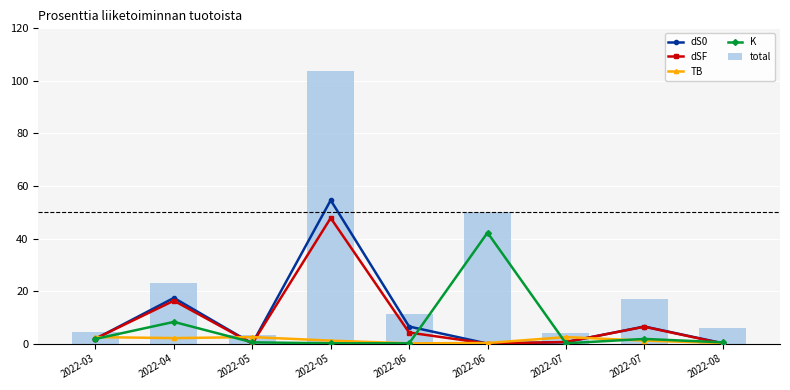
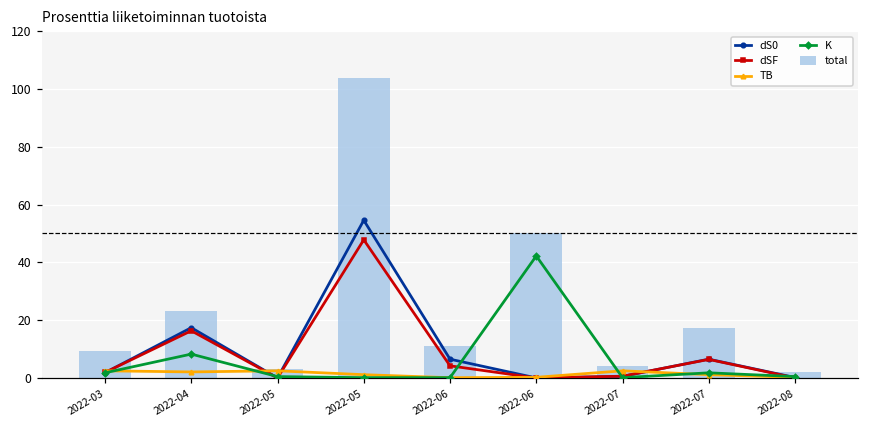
total, 2022-03: 4 -> 9
total, 2022-08: 6 -> 2
